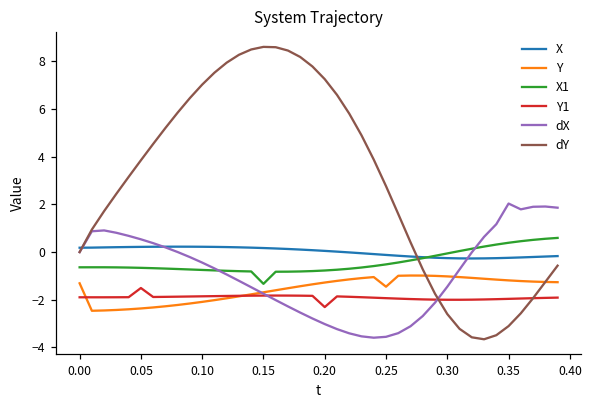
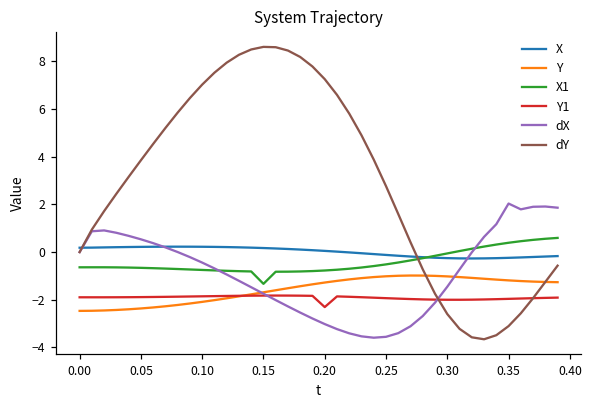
Y, 0.00: -1.3 -> -2.5
Y1, 0.05: -1.5 -> -1.9
Y, 0.25: -1.5 -> -1.0
